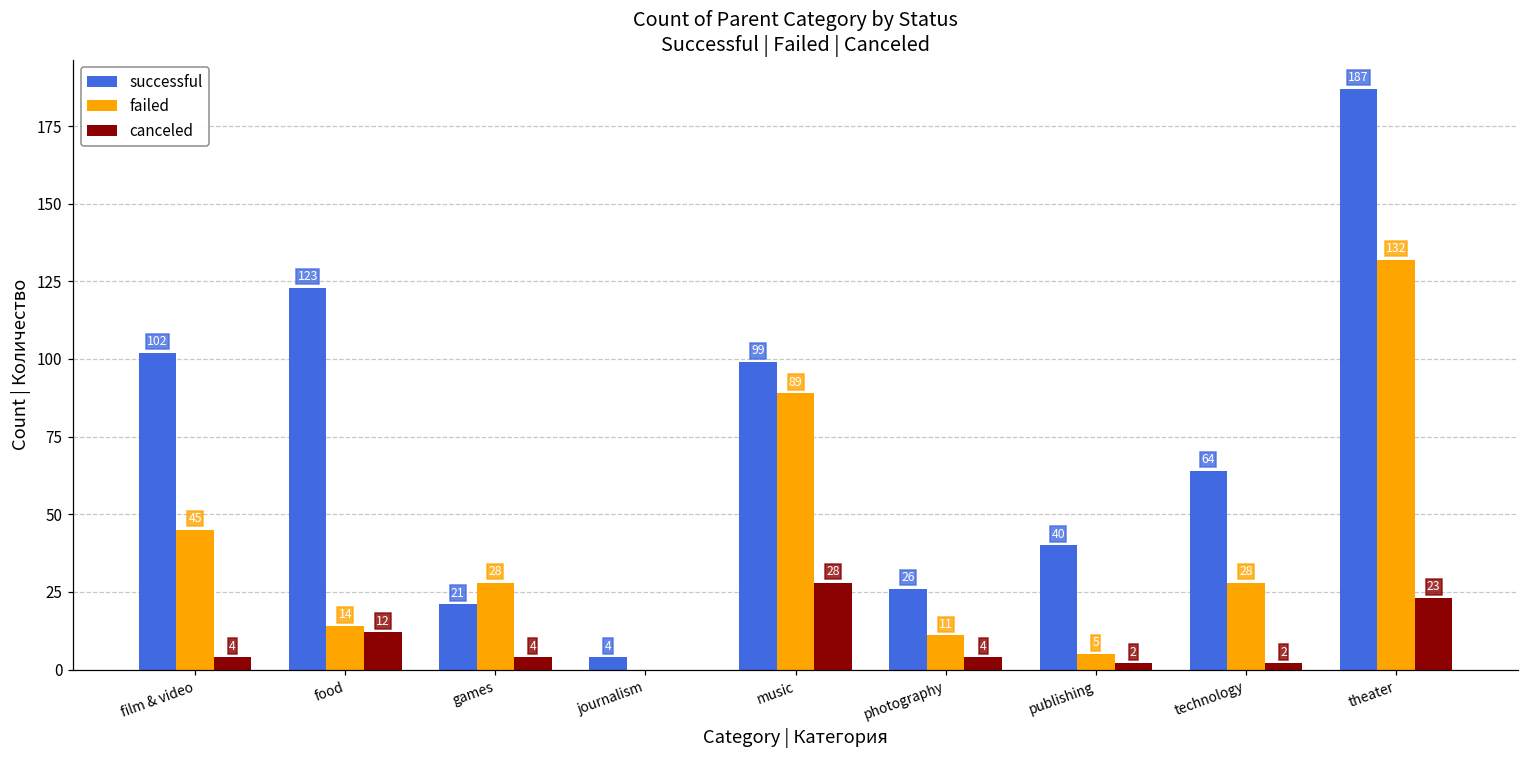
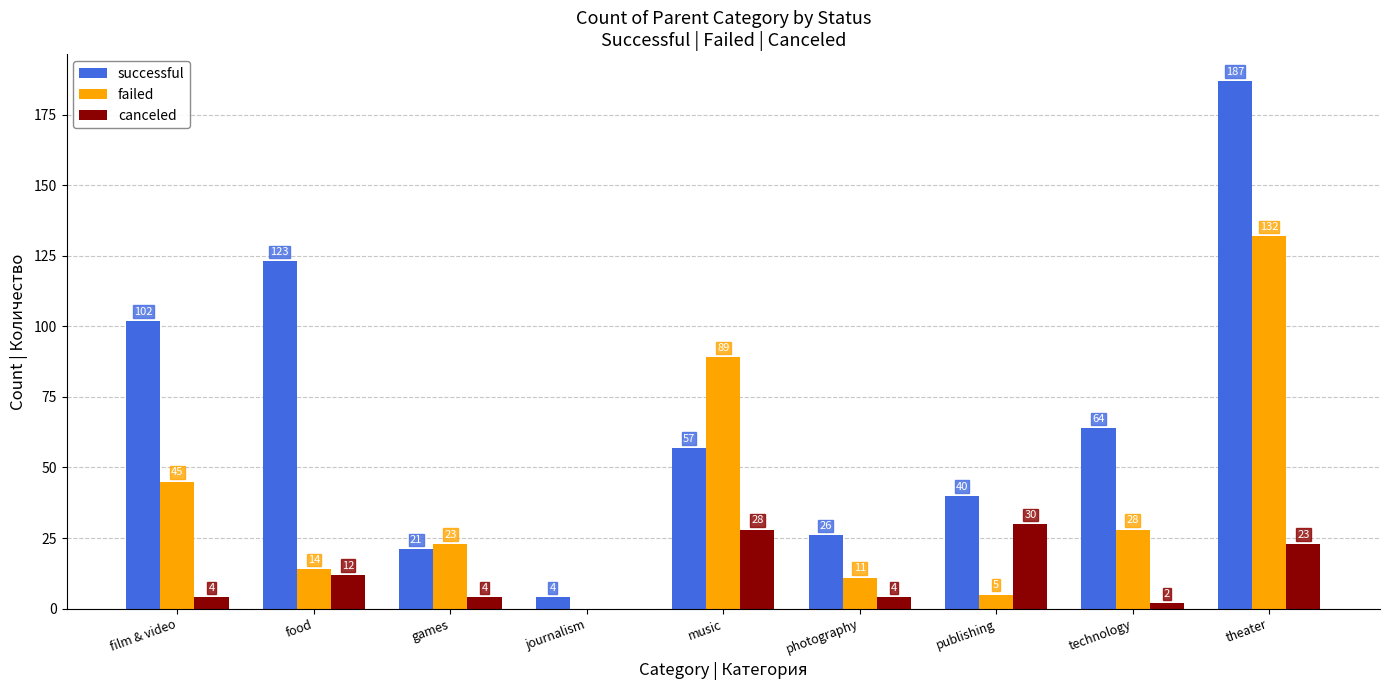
failed, games: 28 -> 23
successful, music: 99 -> 57
canceled, publishing: 2 -> 30
